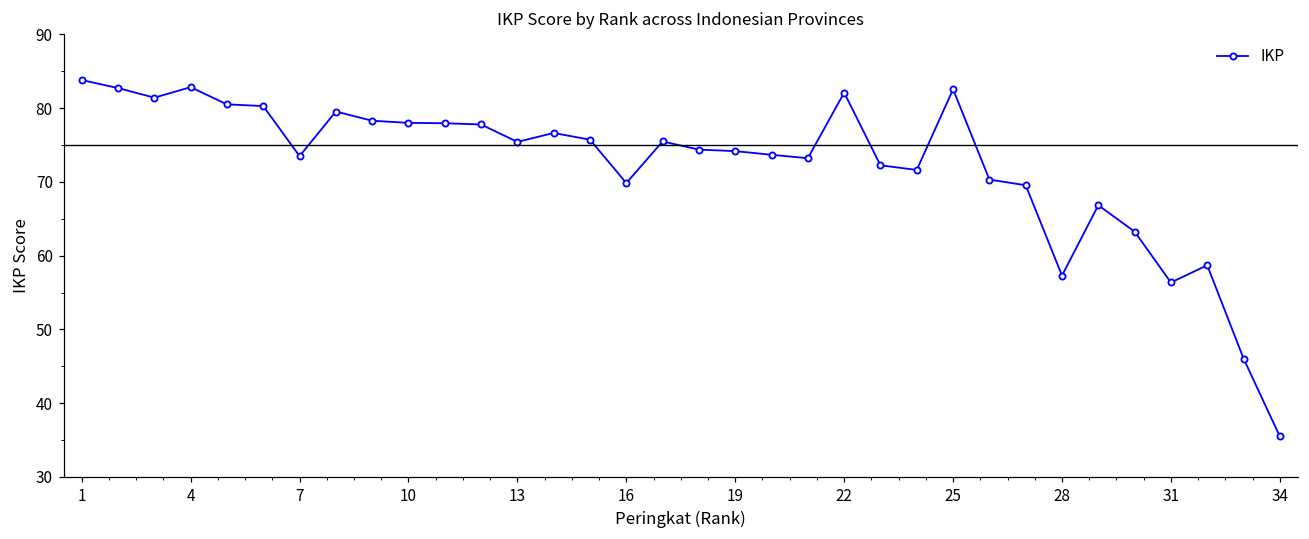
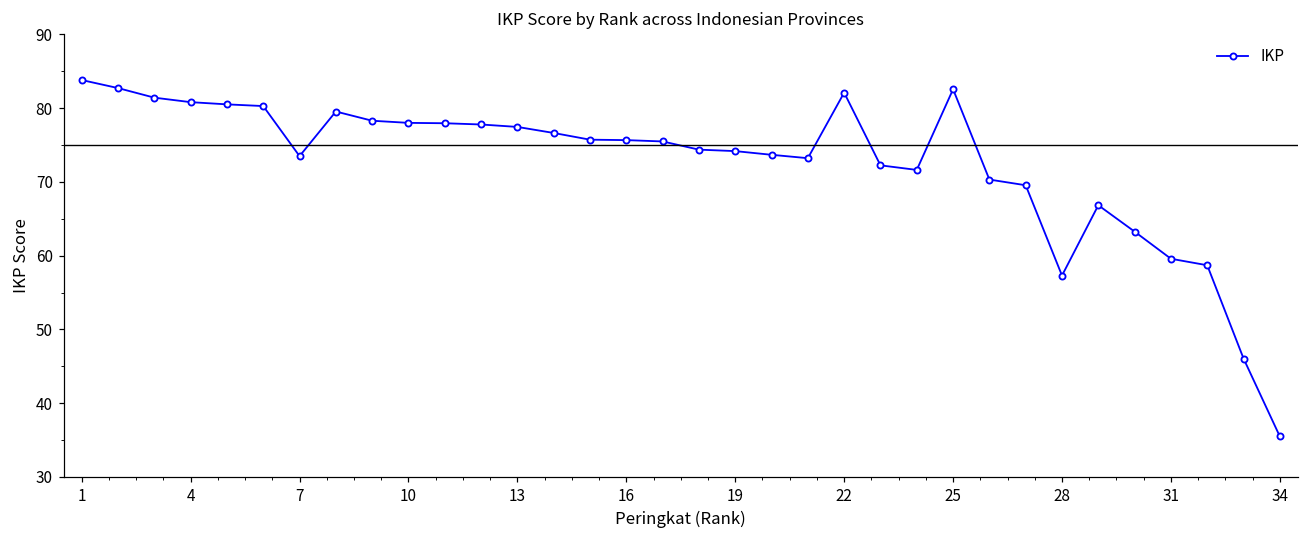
4: 83 -> 81
13: 75 -> 77
16: 70 -> 76
31: 56 -> 60
